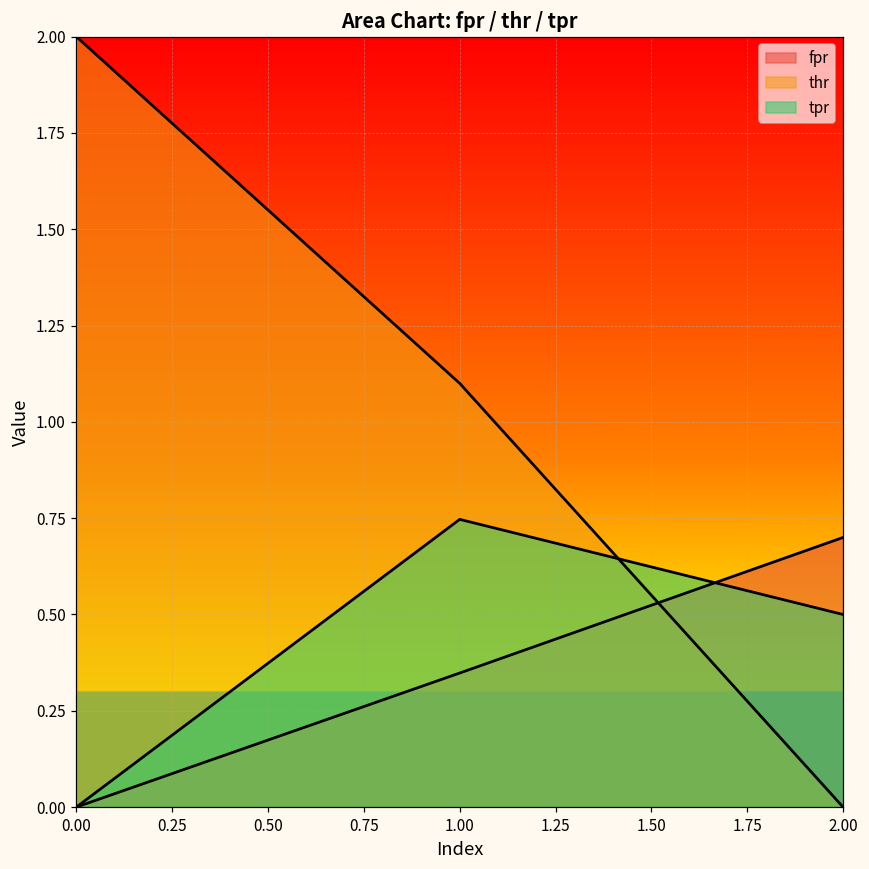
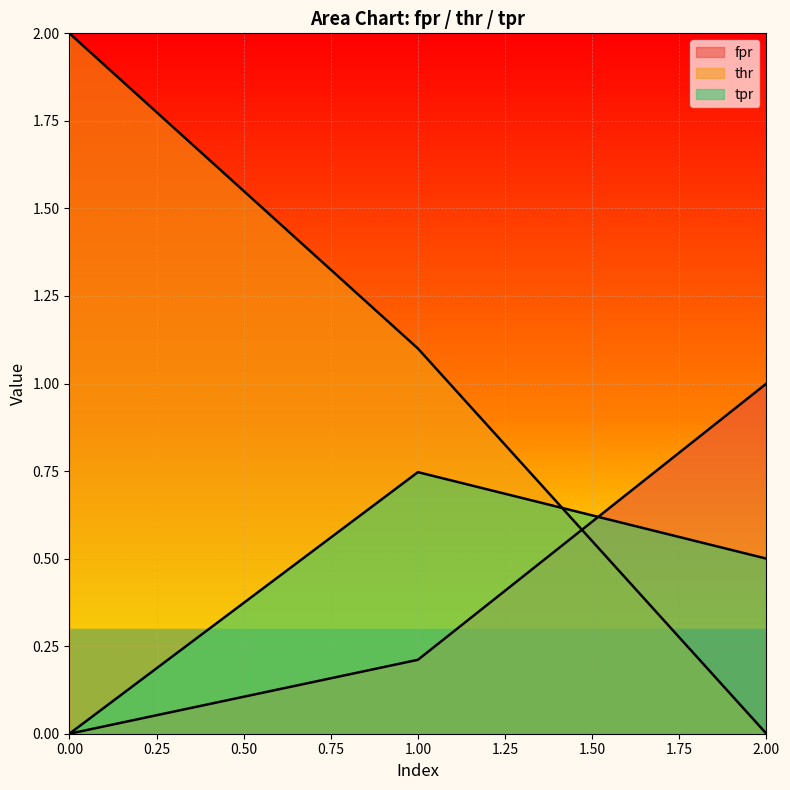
fpr, 1.00: 0.35 -> 0.21
fpr, 2.00: 0.7 -> 1.0
